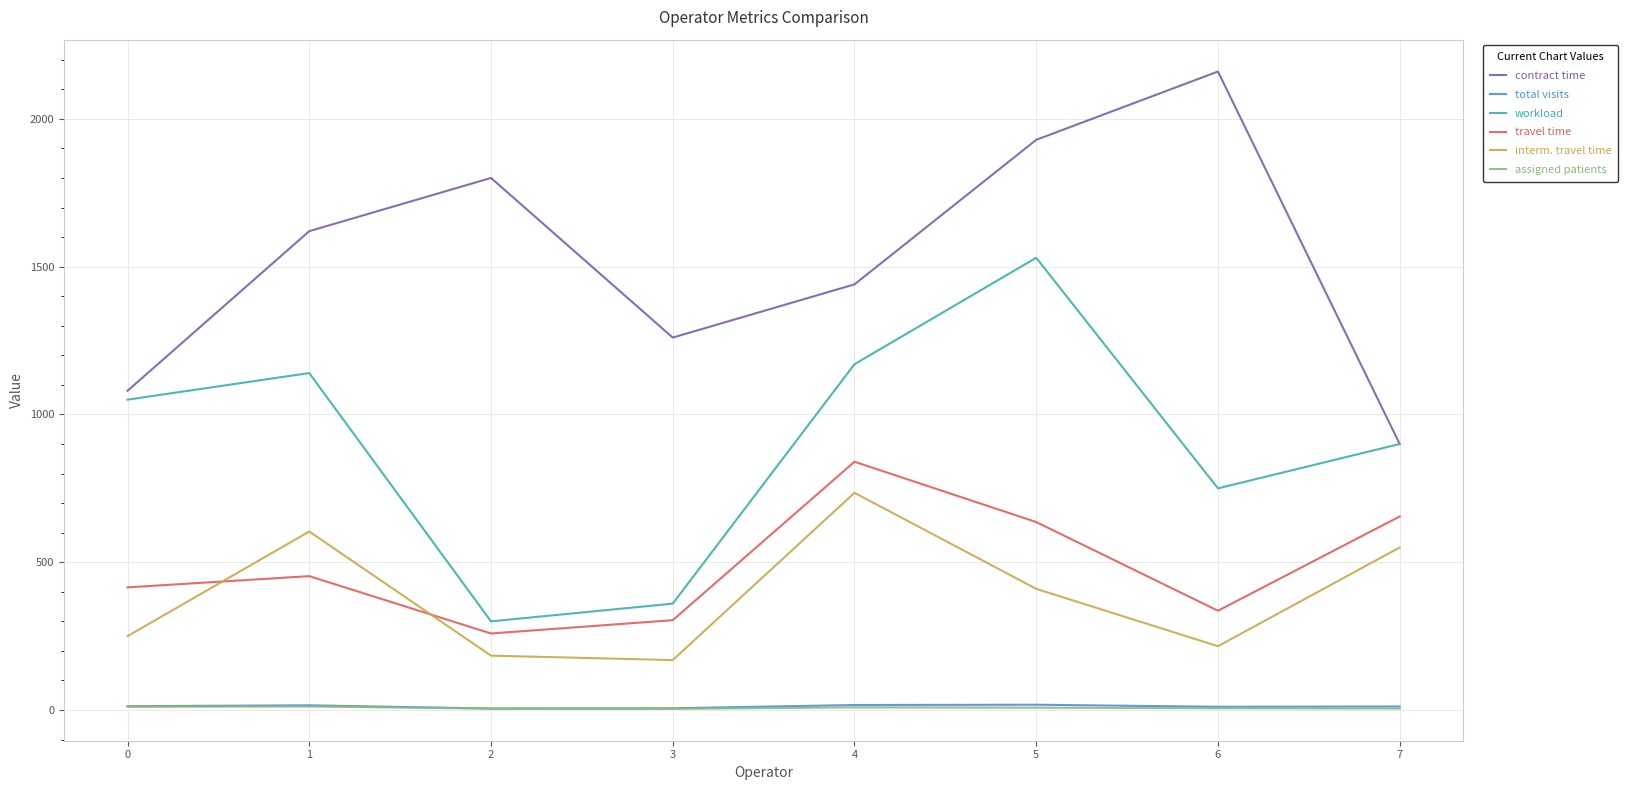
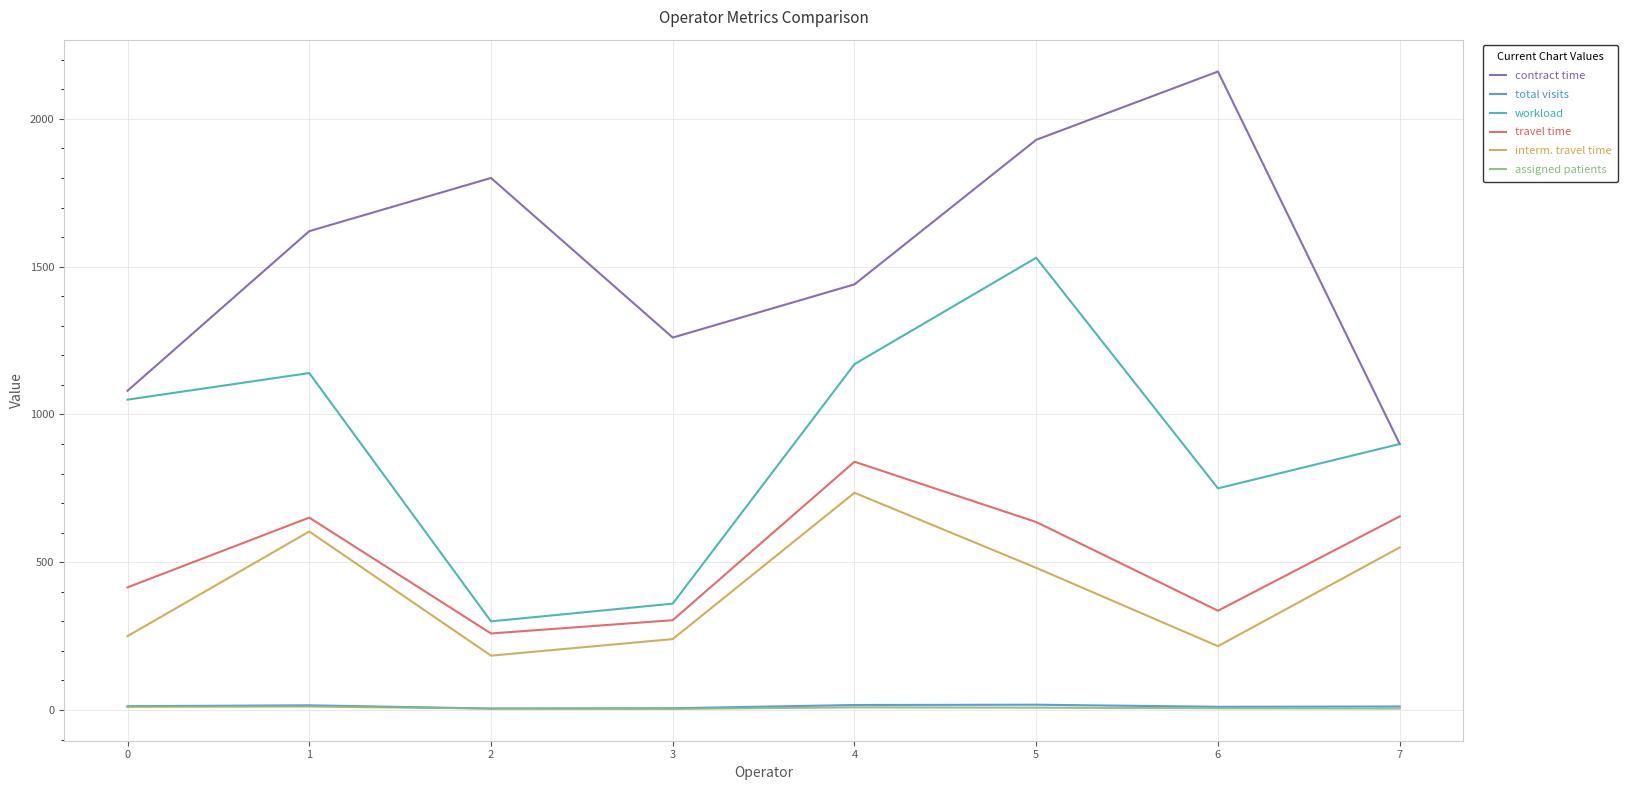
travel time, 1: 450 -> 650
interm. travel time, 3: 170 -> 240
interm. travel time, 5: 410 -> 480
